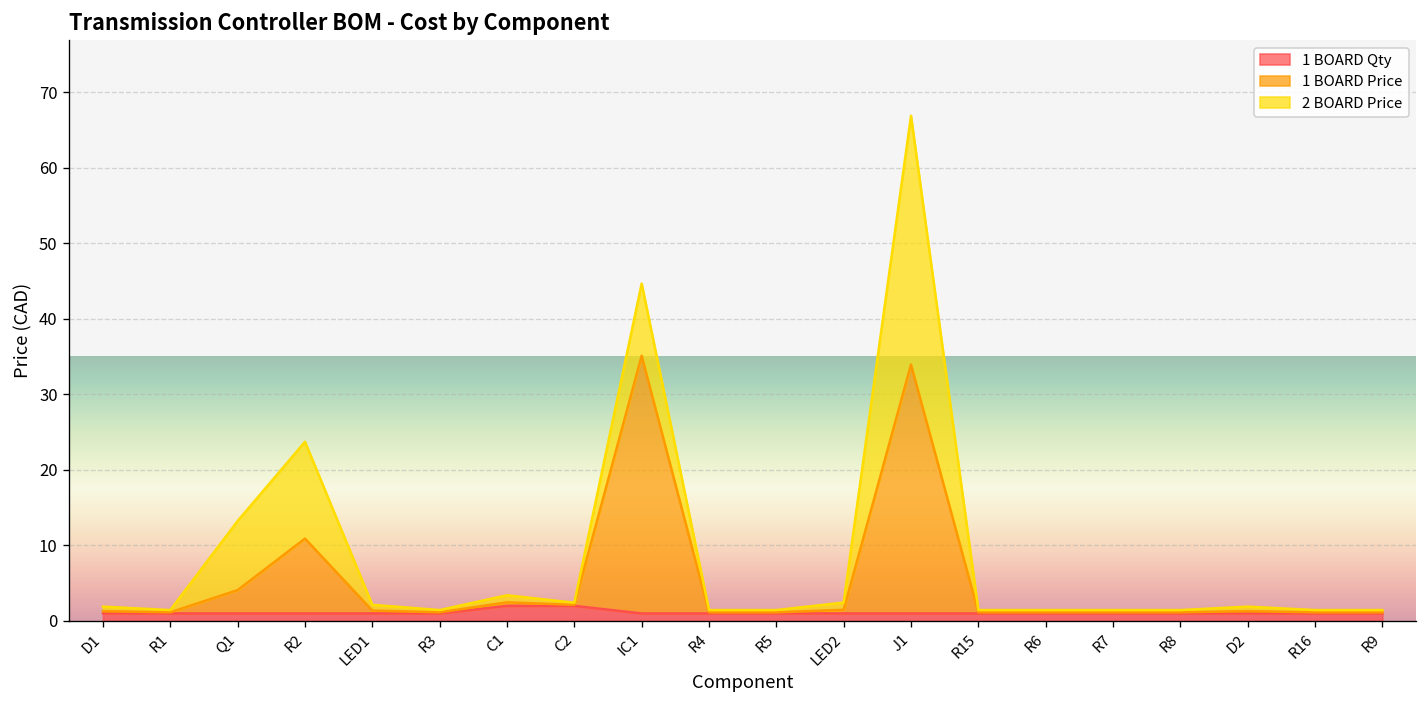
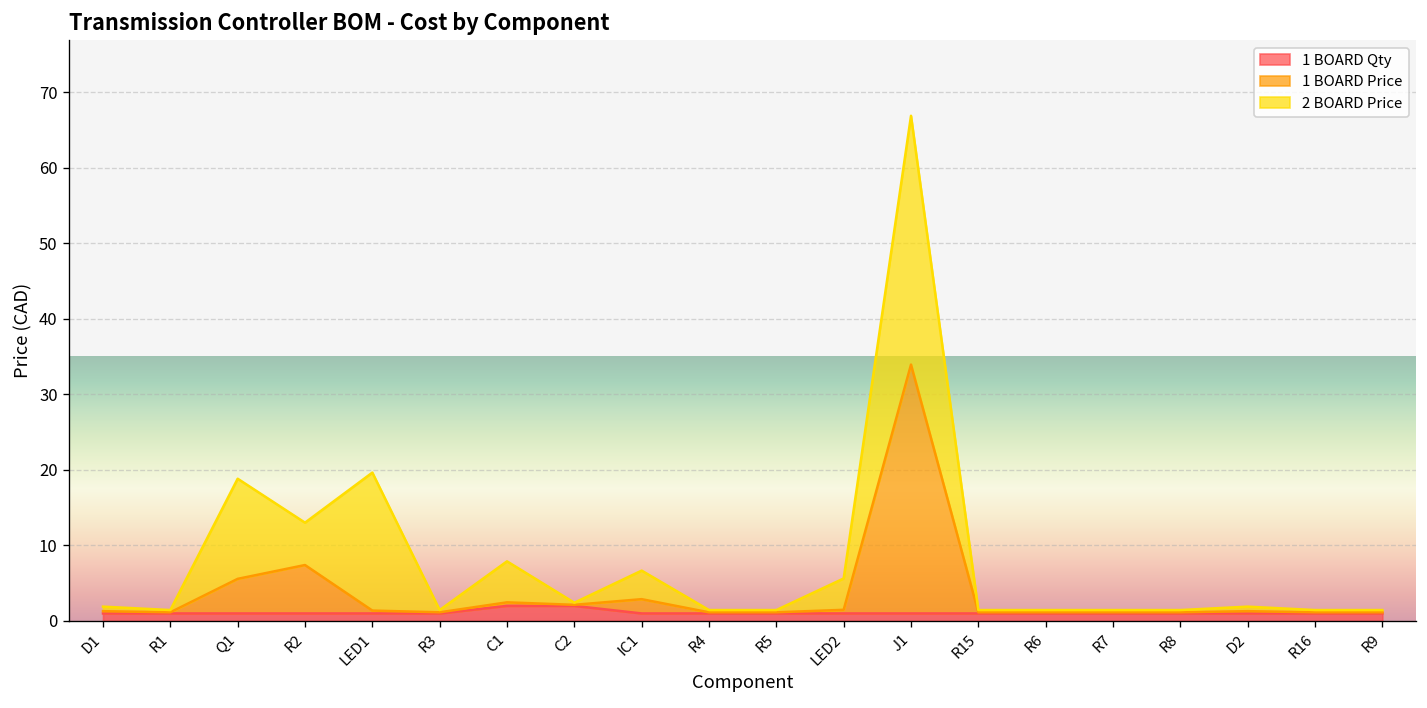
1 BOARD Price, Q1: 3 -> 5
2 BOARD Price, Q1: 9 -> 13
1 BOARD Price, R2: 10 -> 6
2 BOARD Price, R2: 13 -> 6
2 BOARD Price, LED1: 1 -> 18
2 BOARD Price, C1: 1 -> 5
1 BOARD Price, IC1: 34 -> 2
2 BOARD Price, IC1: 10 -> 4
2 BOARD Price, LED2: 1 -> 4
